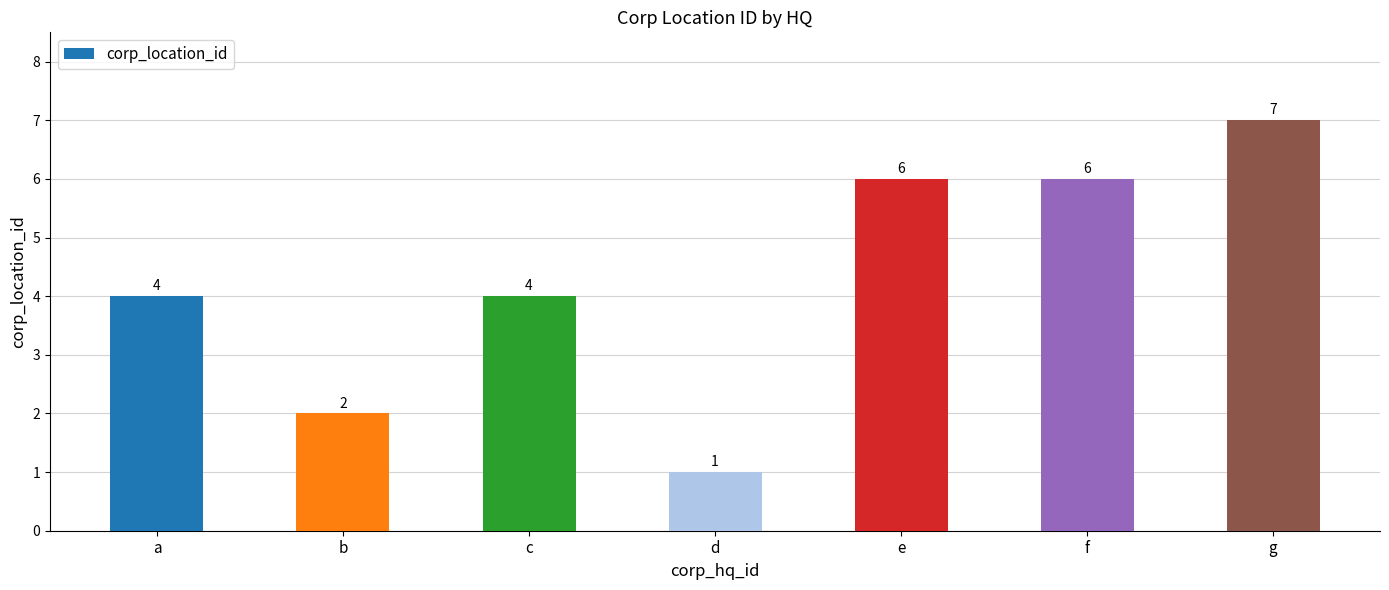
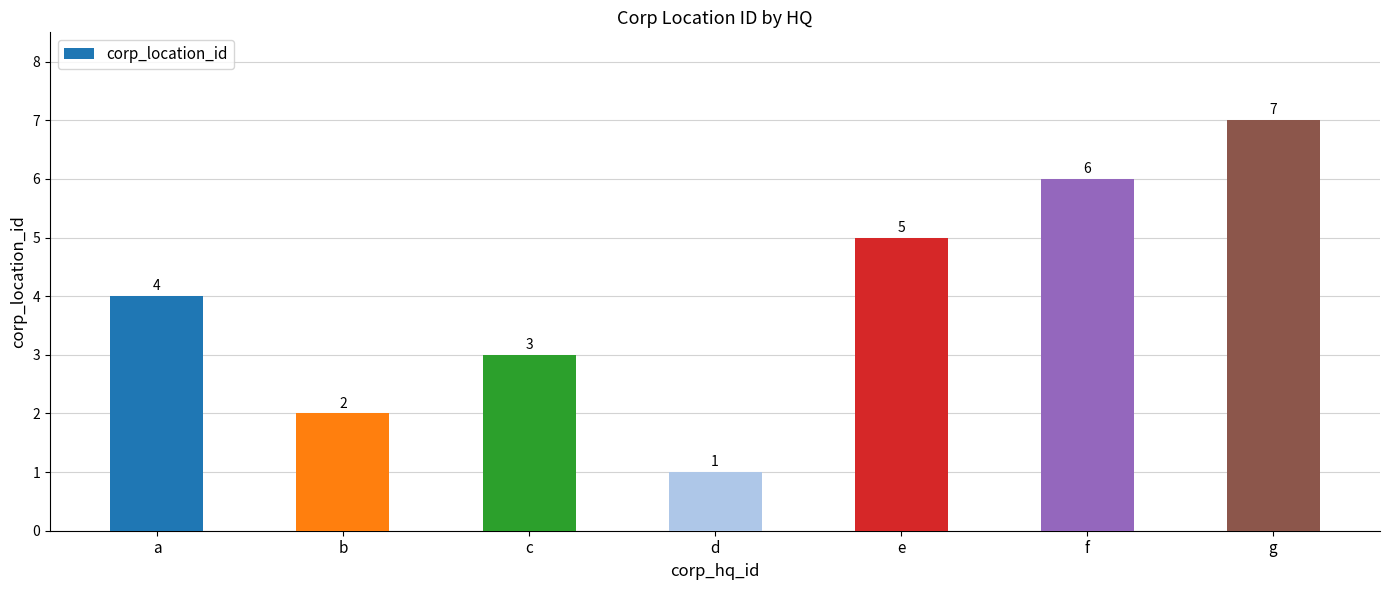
c: 4 -> 3
e: 6 -> 5
